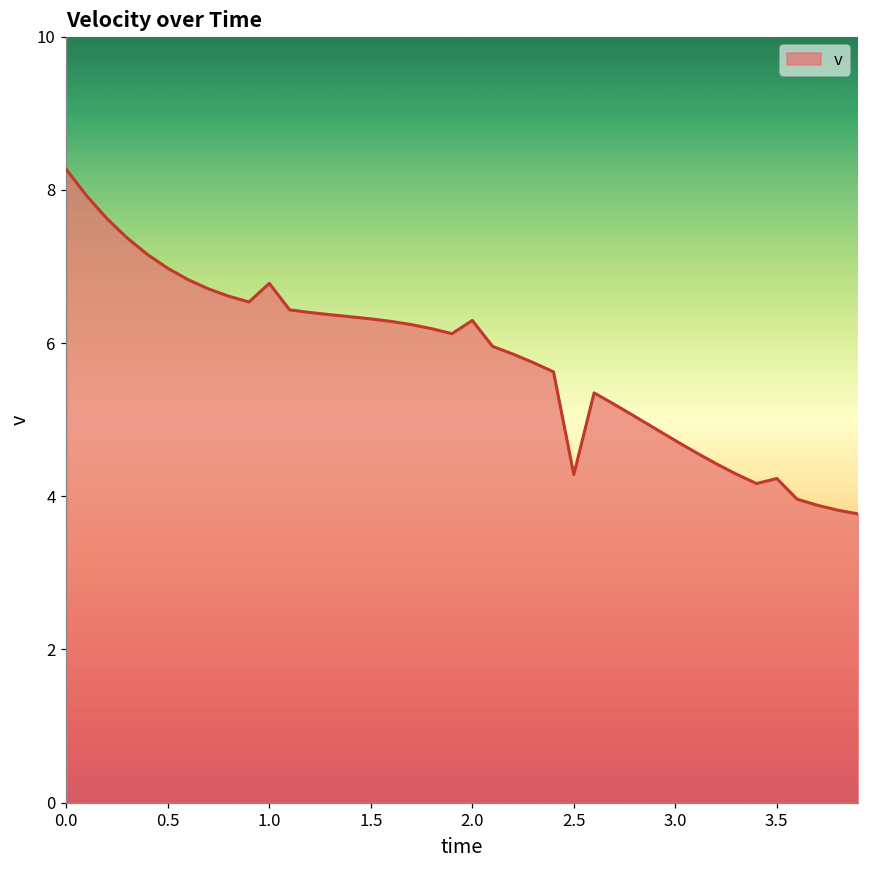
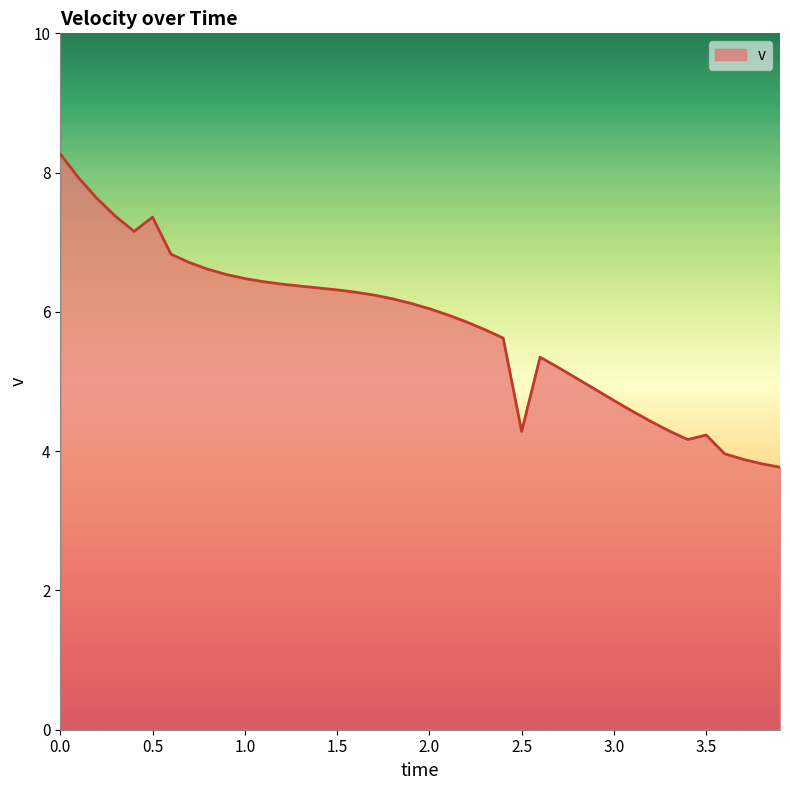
0.5: 7.0 -> 7.4
1.0: 6.8 -> 6.5
2.0: 6.3 -> 6.0
